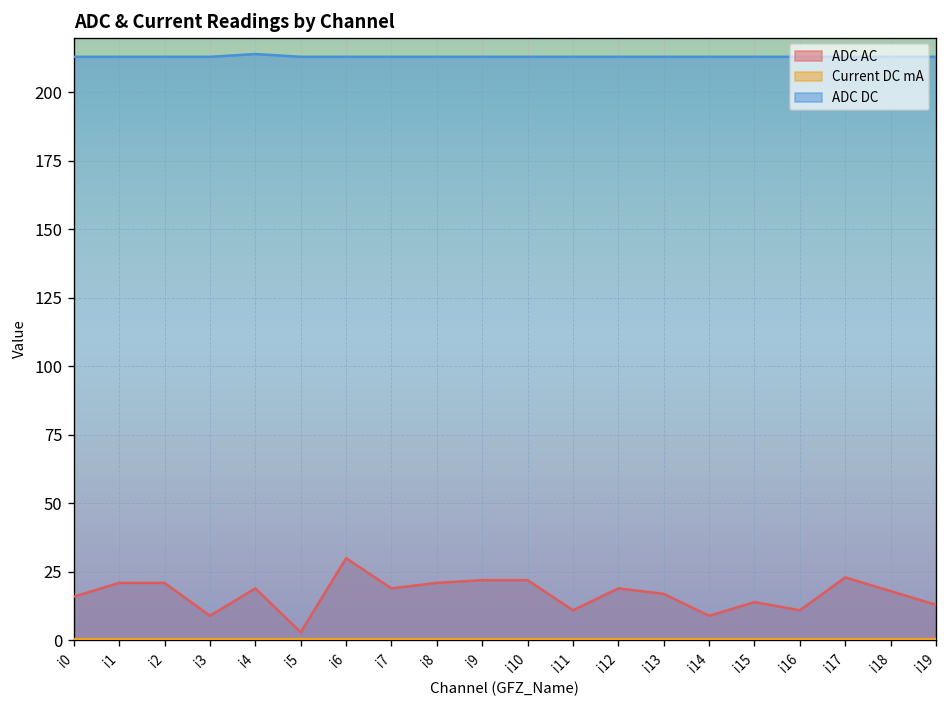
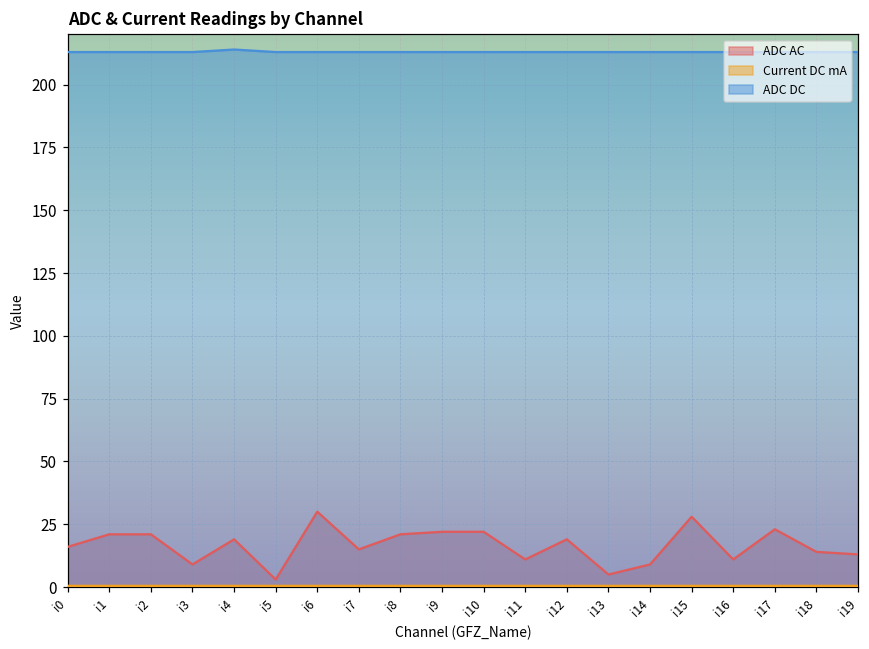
ADC AC, i7: 19 -> 15
ADC AC, i13: 17 -> 5
ADC AC, i15: 14 -> 28
ADC AC, i18: 18 -> 14
